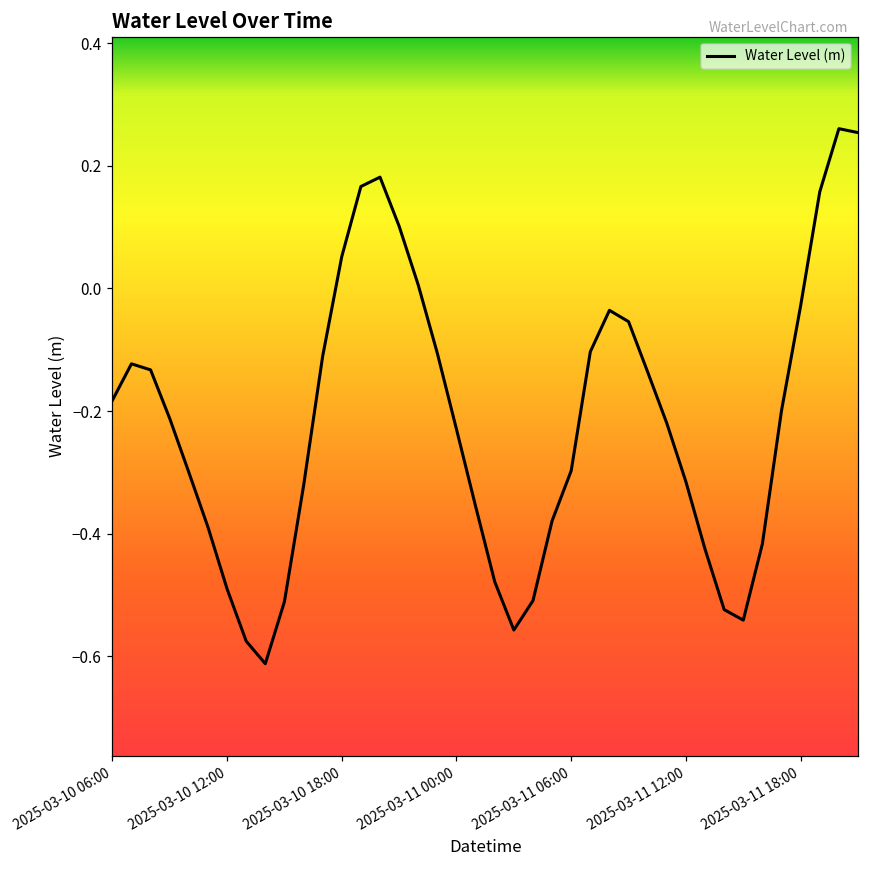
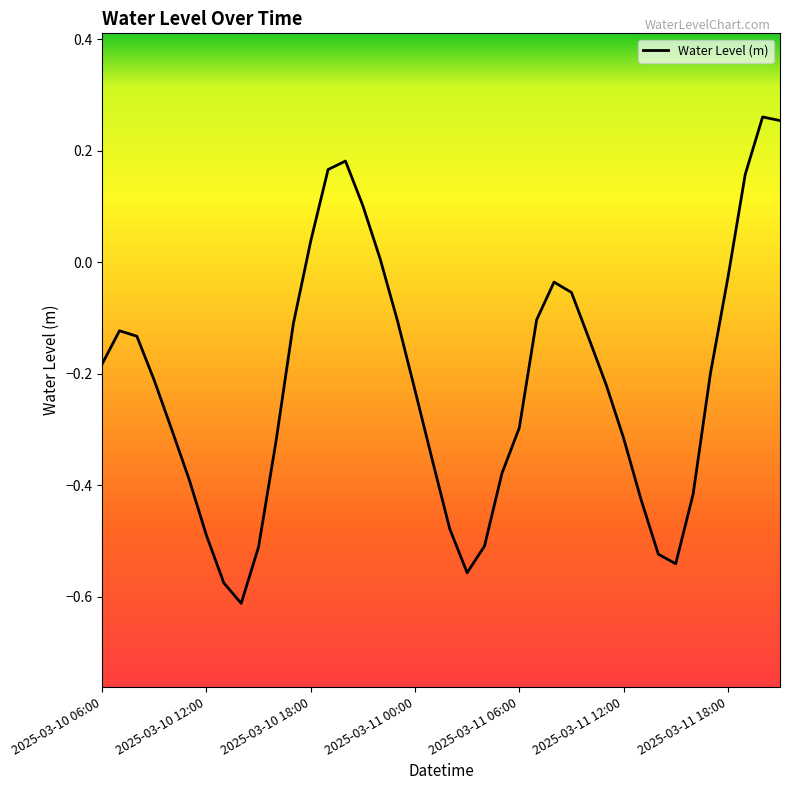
2025-03-10 18:00: 0.05 -> 0.04
